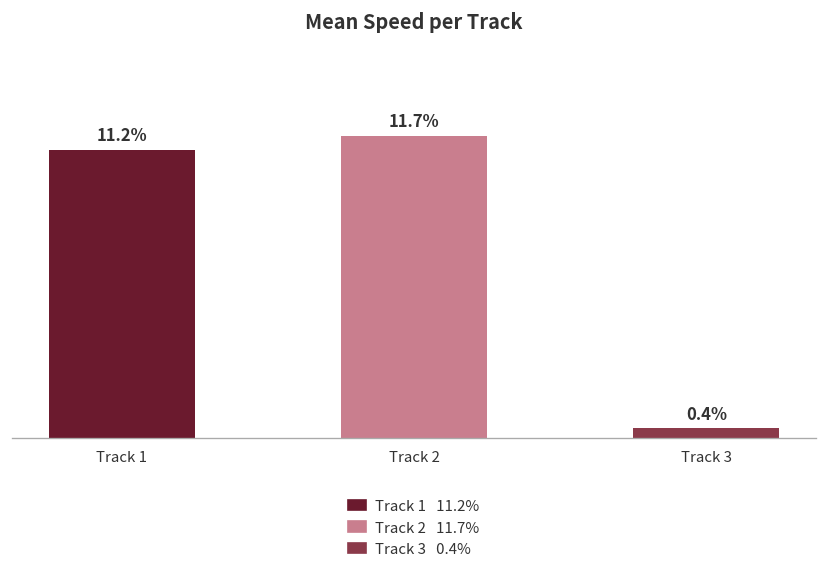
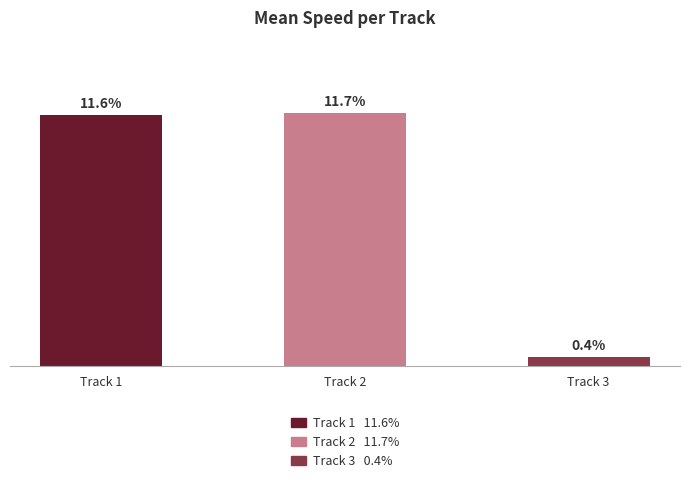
Track 1: 11.2% -> 11.6%
